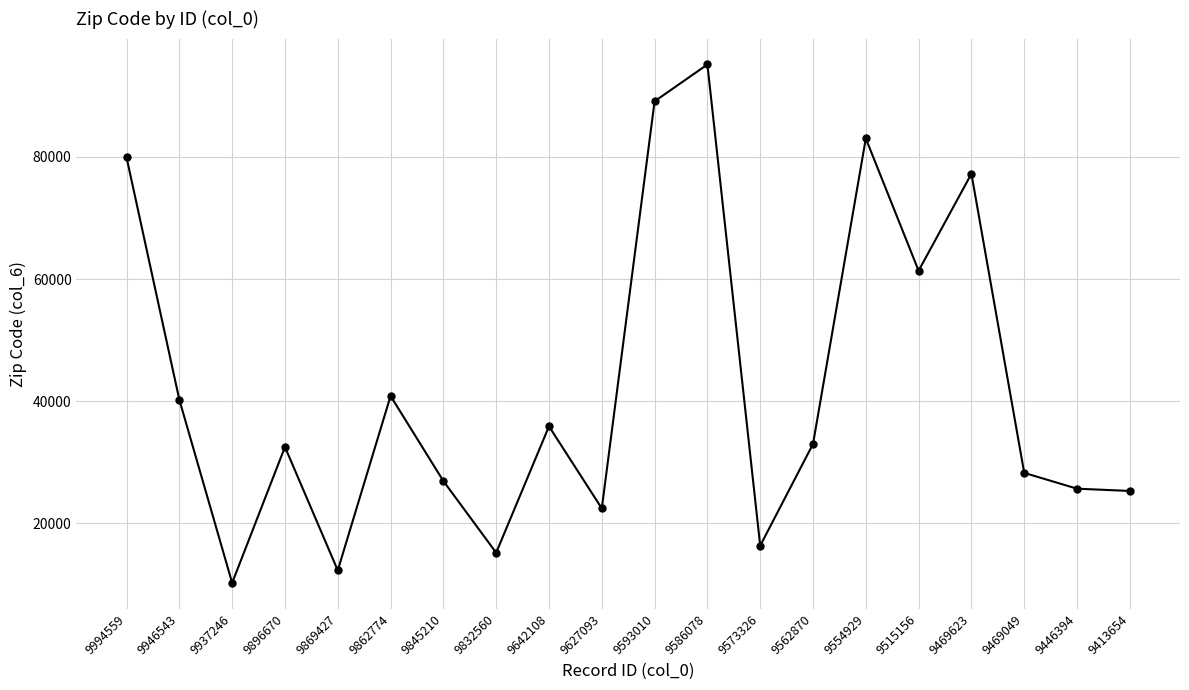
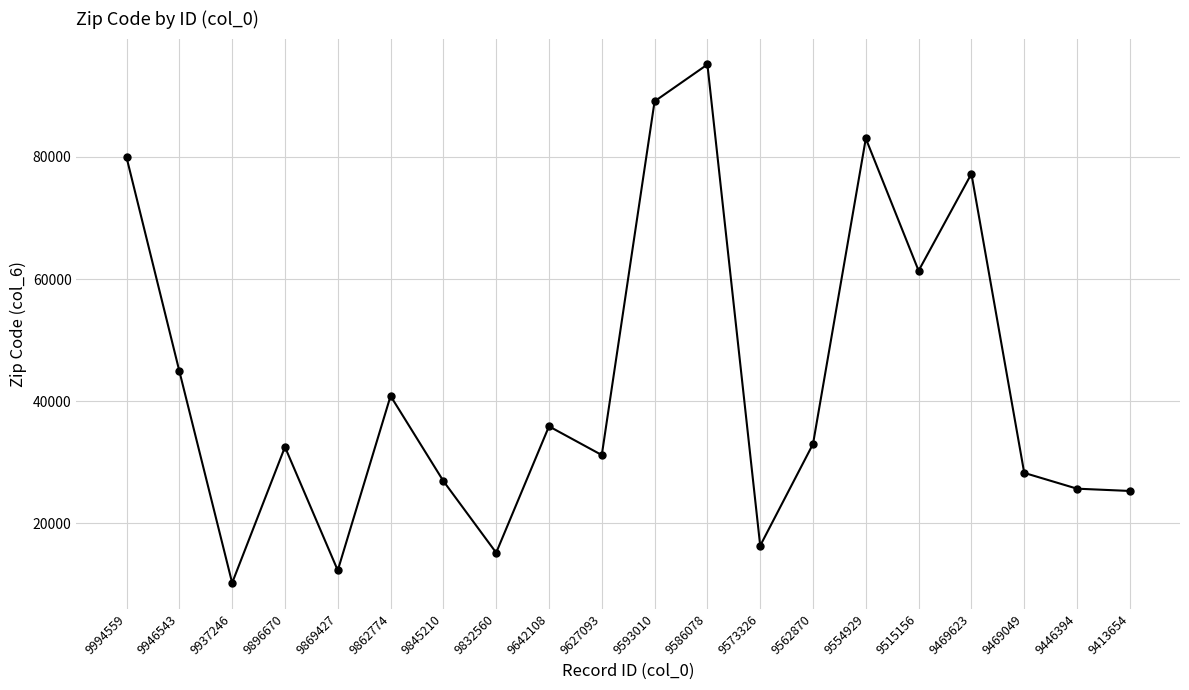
9946543: 40000 -> 45000
9627093: 22000 -> 31000
